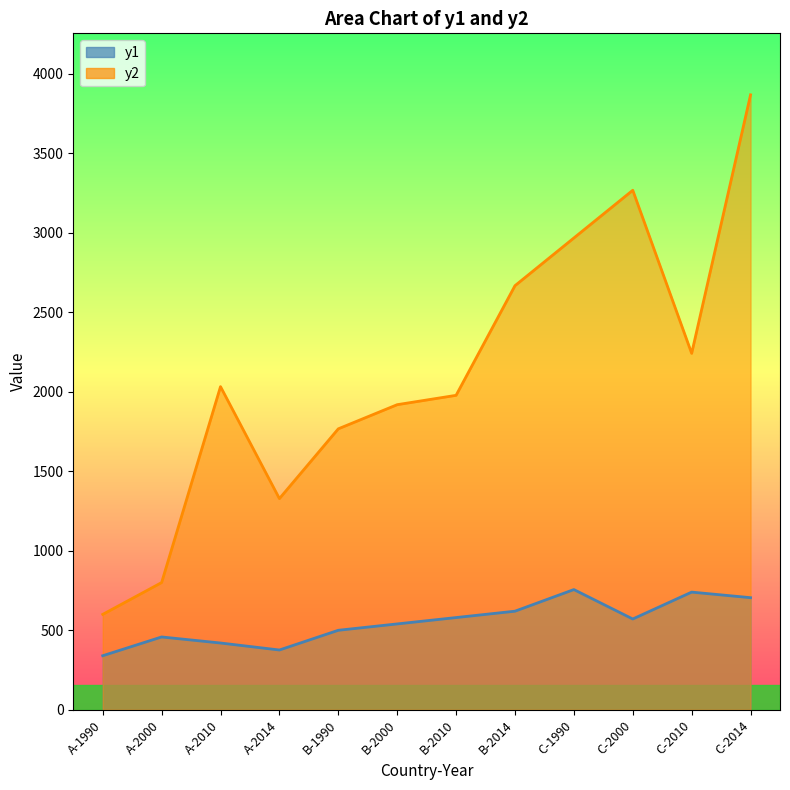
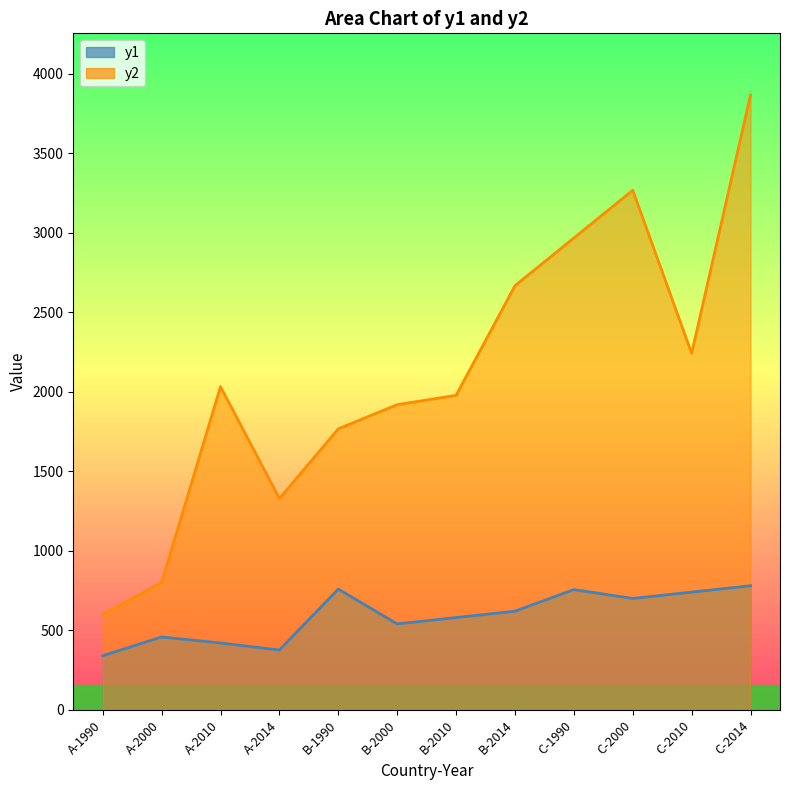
y1, B-1990: 500 -> 760
y1, C-2000: 570 -> 700
y1, C-2014: 710 -> 780
